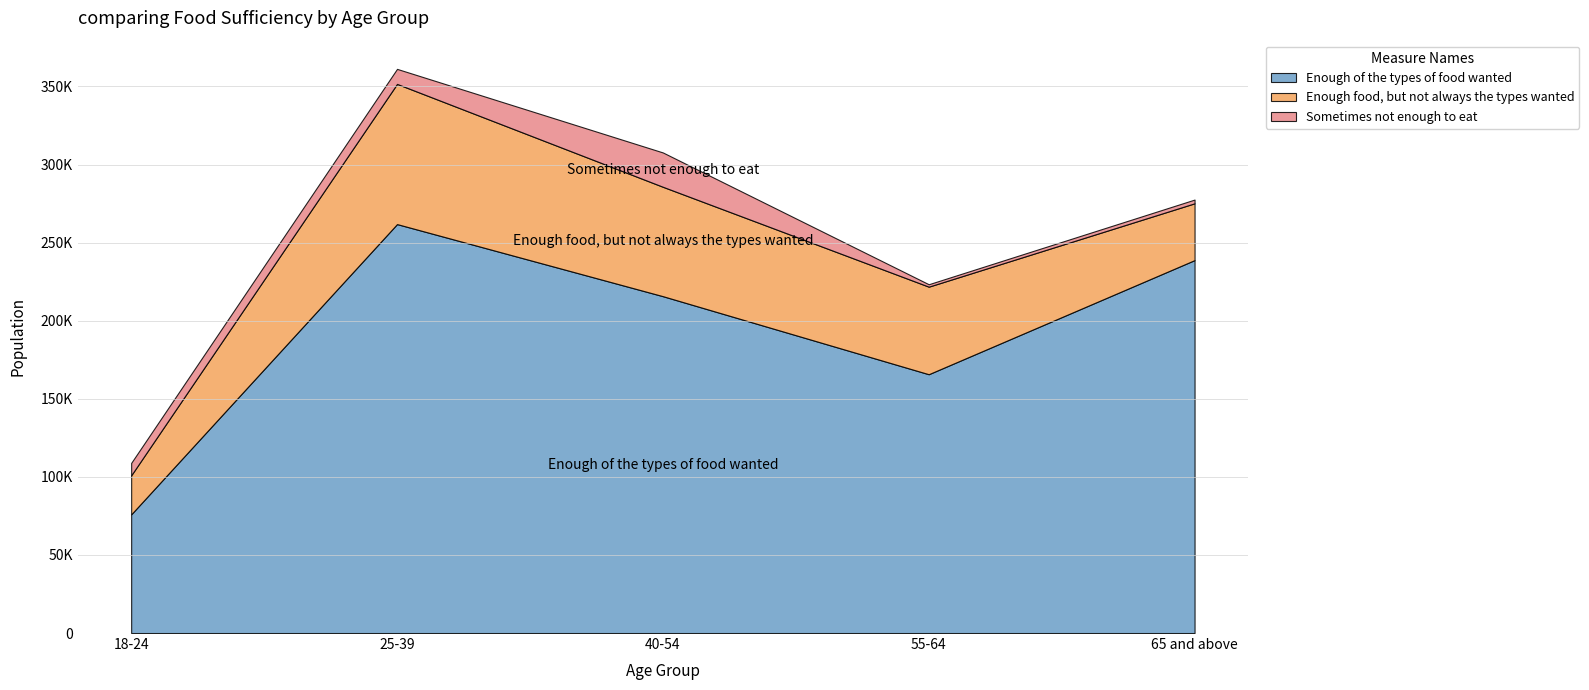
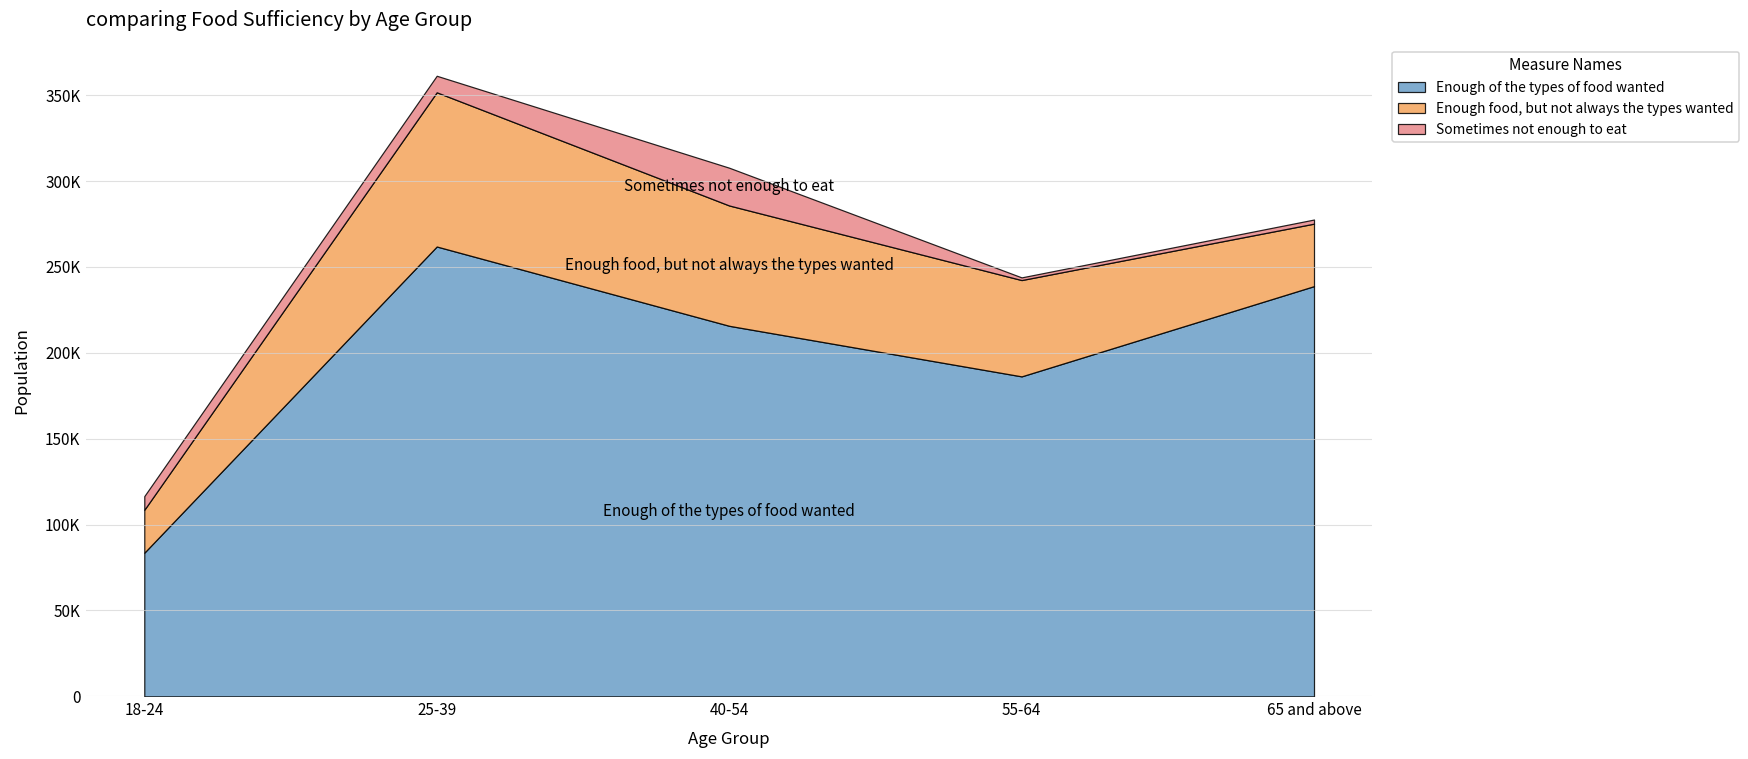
Enough of the types of food wanted, 18-24: 76000 -> 84000
Enough of the types of food wanted, 55-64: 166000 -> 186000
